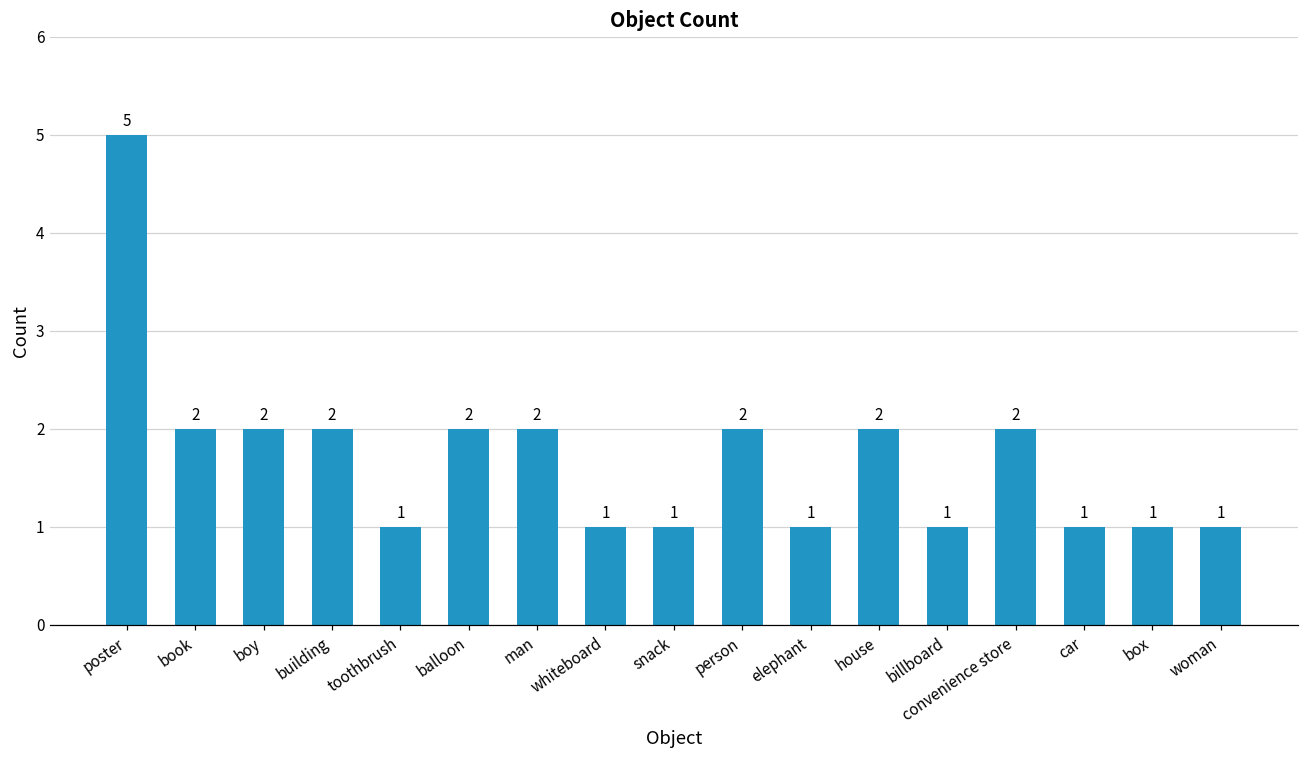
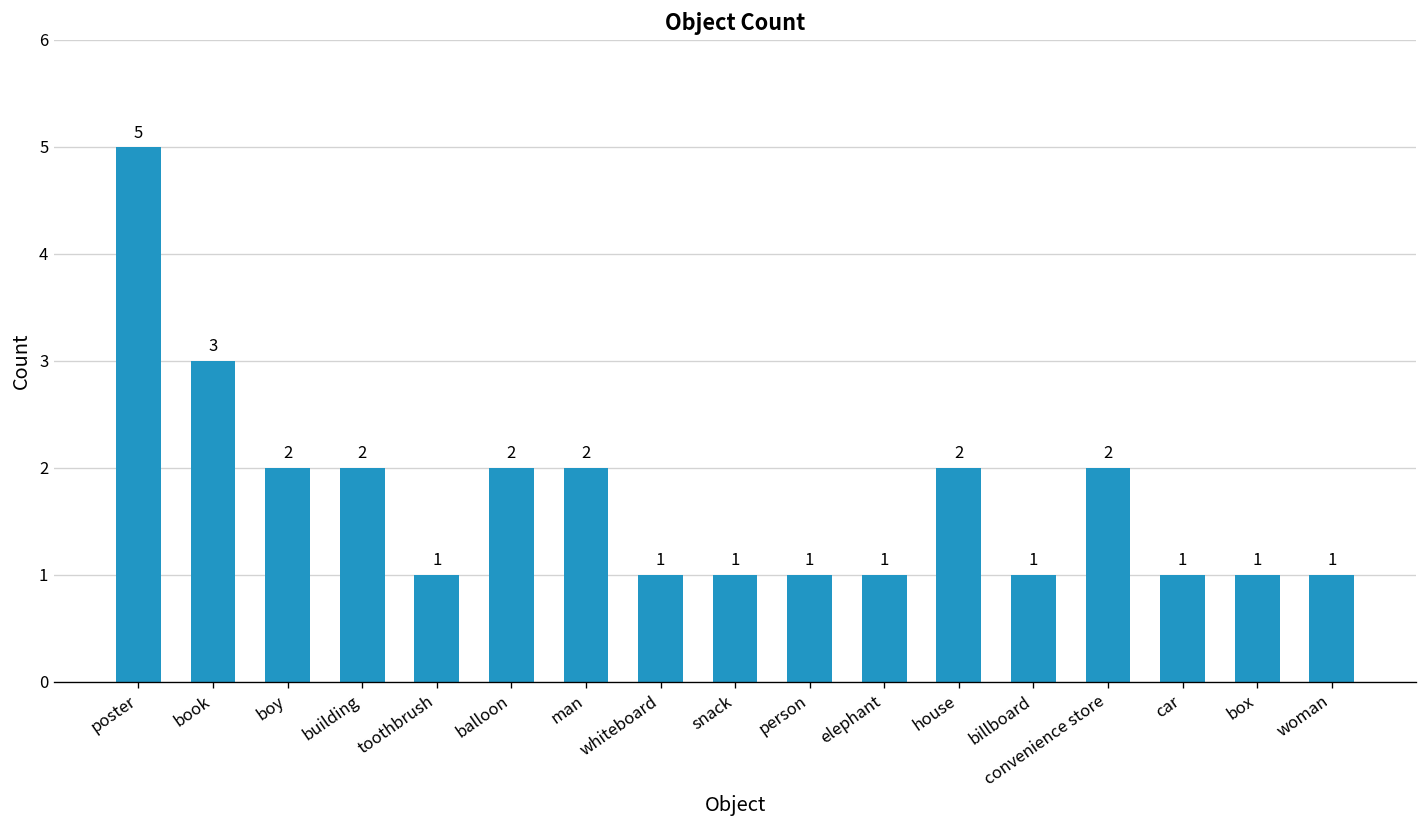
book: 2 -> 3
person: 2 -> 1
